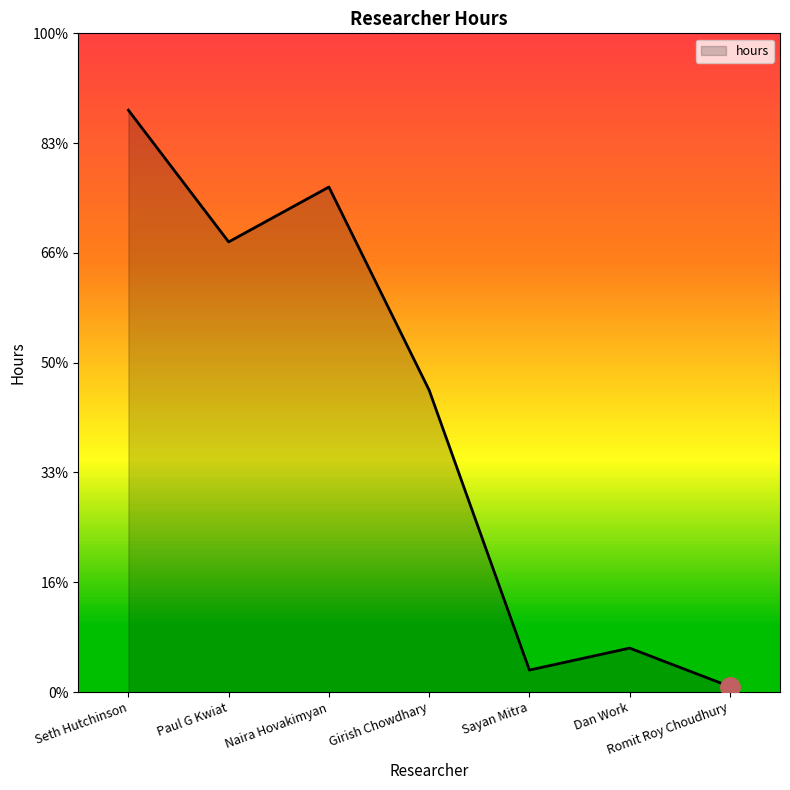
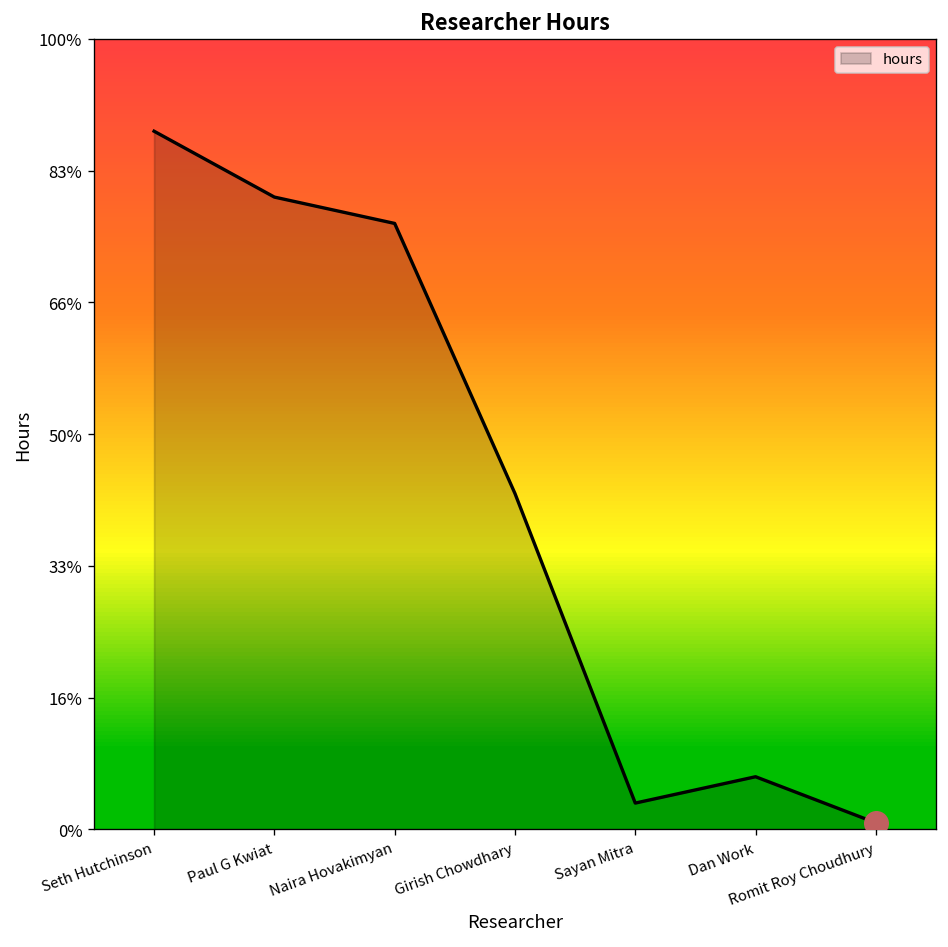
hours, Paul G Kwiat: 68% -> 80%
hours, Girish Chowdhary: 46% -> 43%
